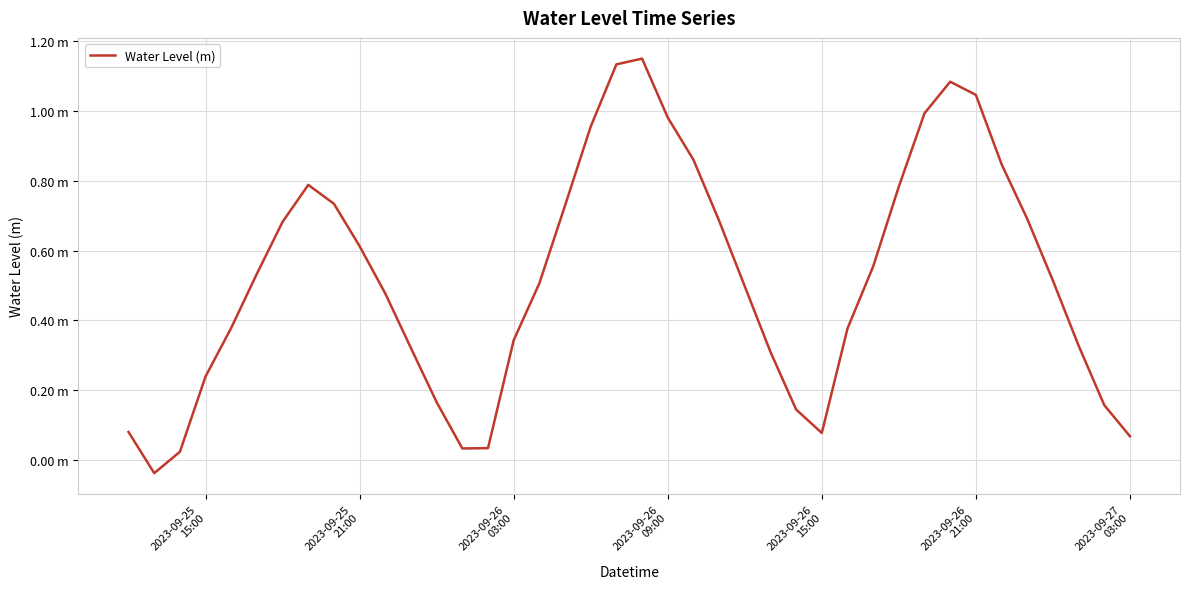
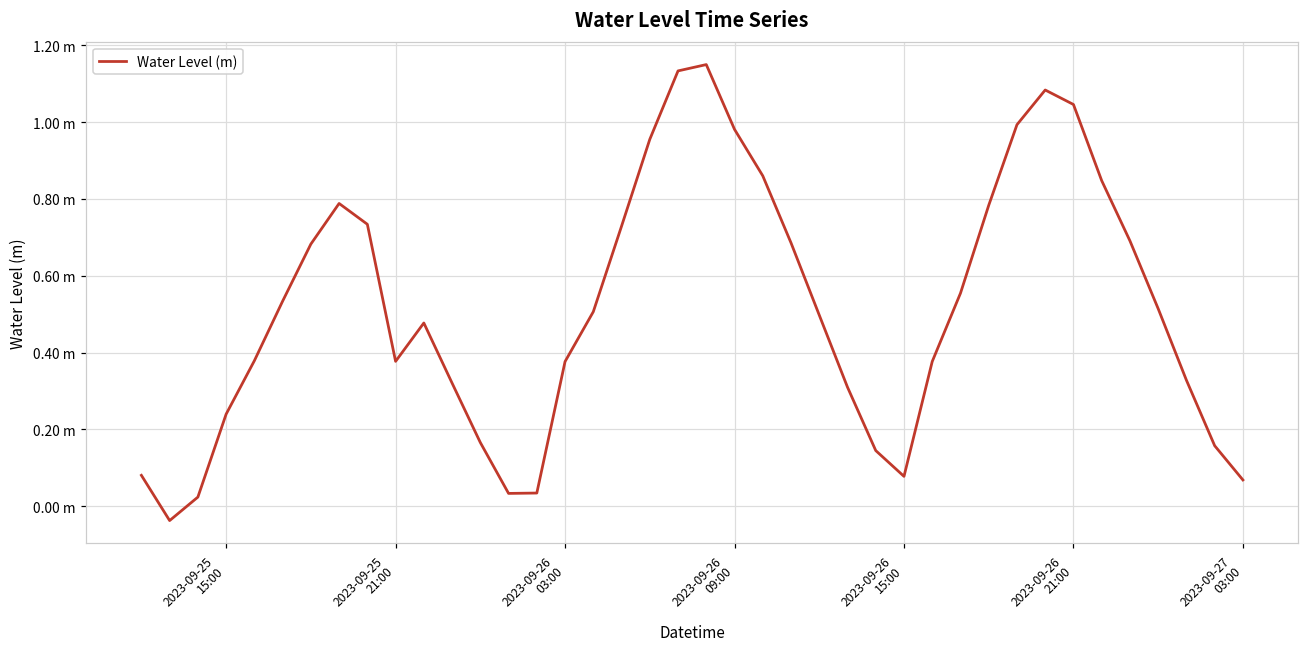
2023-09-25 21:00: 0.61 m -> 0.38 m
2023-09-26 03:00: 0.34 m -> 0.38 m
